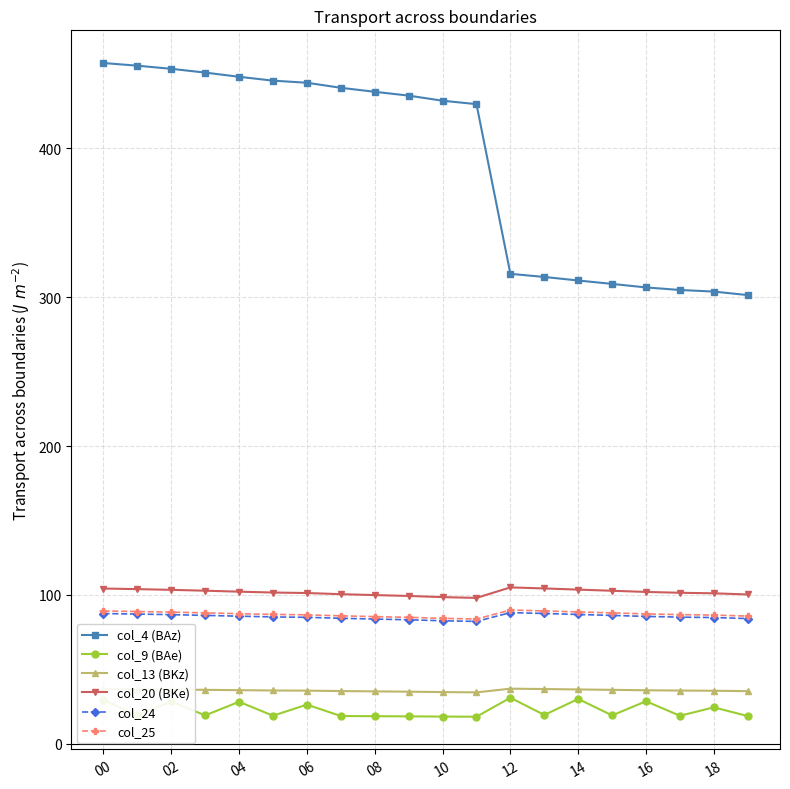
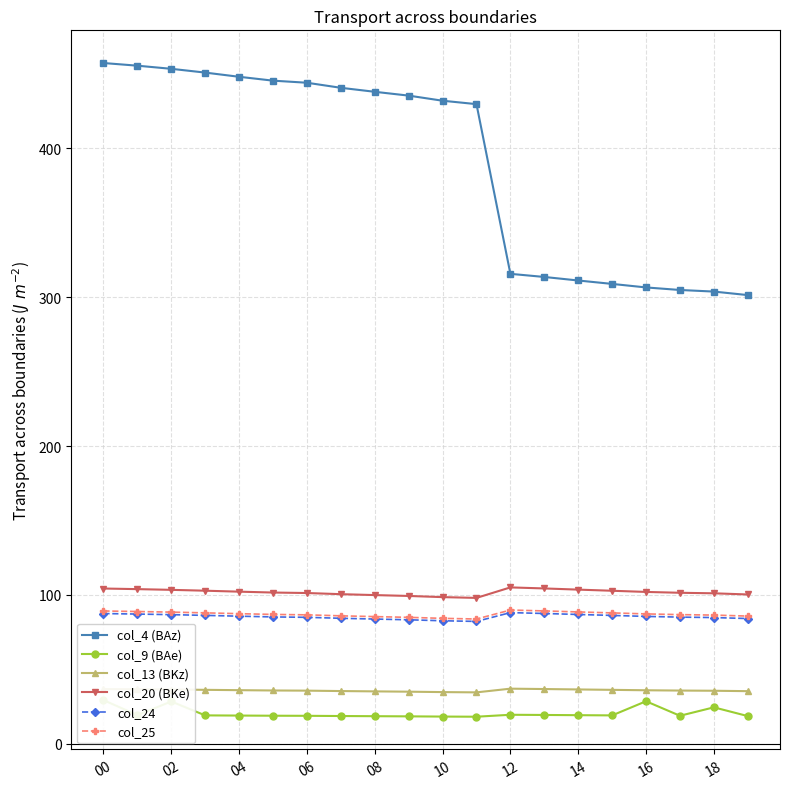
col_9 (BAe), 04: 28 -> 19
col_9 (BAe), 06: 26 -> 19
col_9 (BAe), 12: 31 -> 19
col_9 (BAe), 14: 30 -> 19
